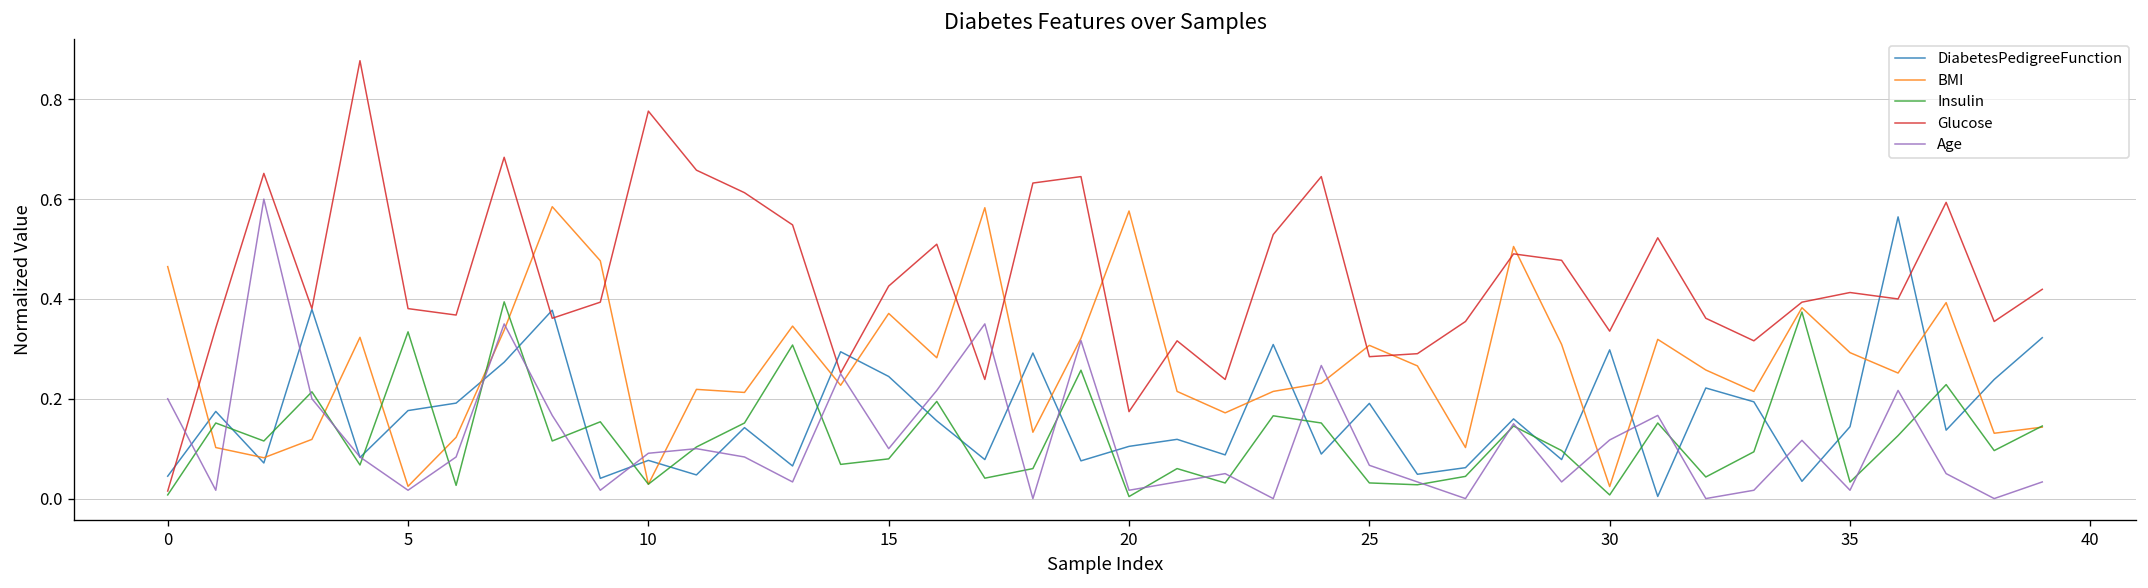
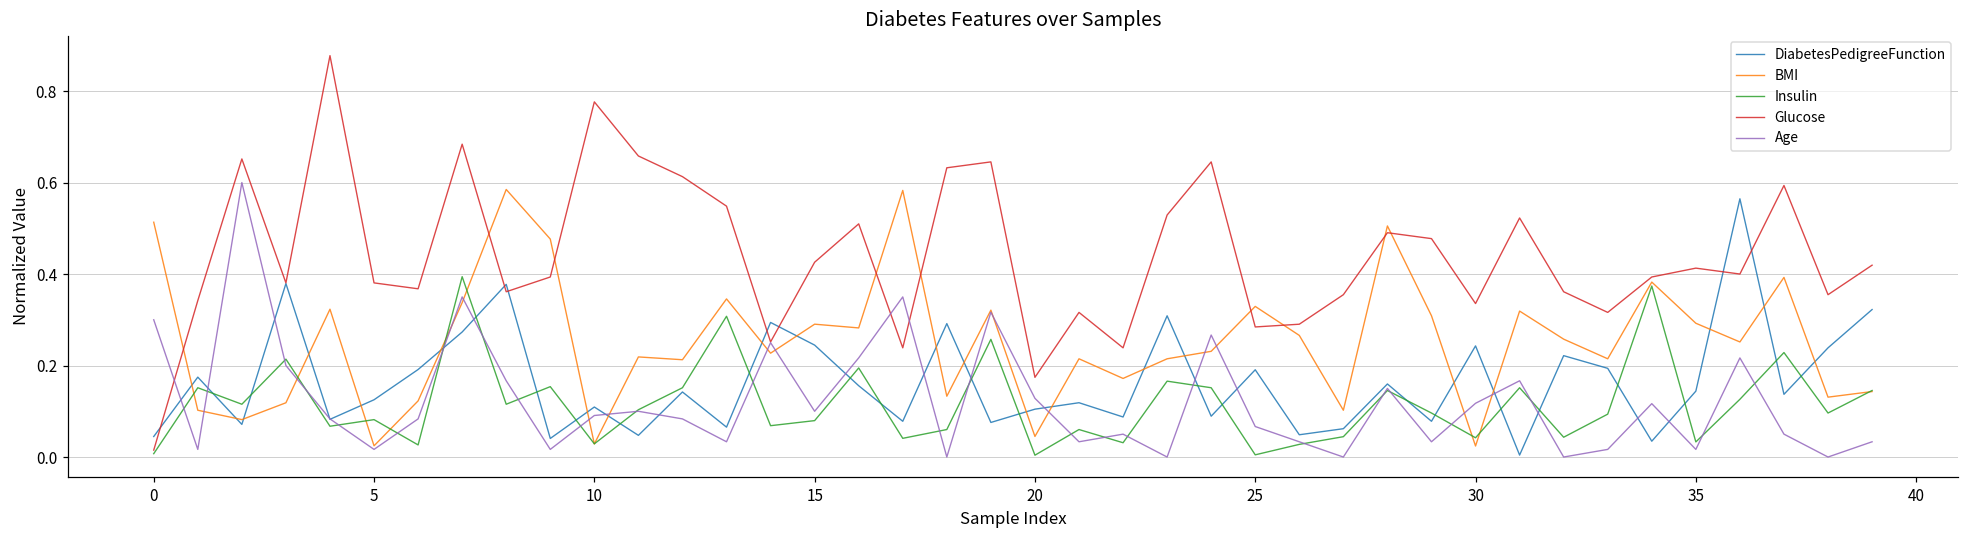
BMI, 0: 0.46 -> 0.51
Age, 0: 0.2 -> 0.3
DiabetesPedigreeFunction, 5: 0.18 -> 0.13
Insulin, 5: 0.33 -> 0.08
DiabetesPedigreeFunction, 10: 0.08 -> 0.11
BMI, 15: 0.37 -> 0.29
BMI, 20: 0.58 -> 0.04
Age, 20: 0.02 -> 0.13
BMI, 25: 0.31 -> 0.33
Insulin, 25: 0.03 -> 0.00
DiabetesPedigreeFunction, 30: 0.30 -> 0.24
Insulin, 30: 0.01 -> 0.04
